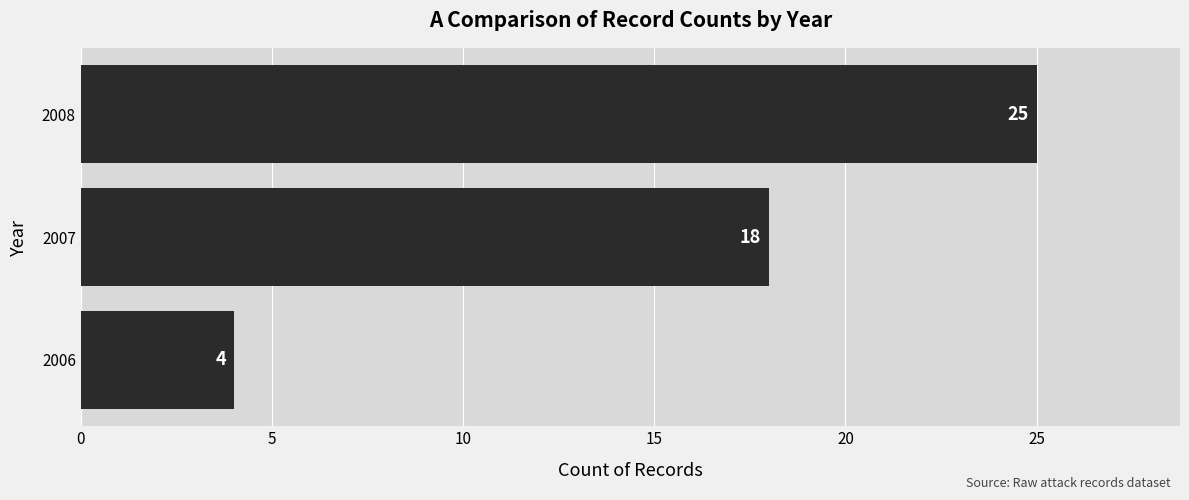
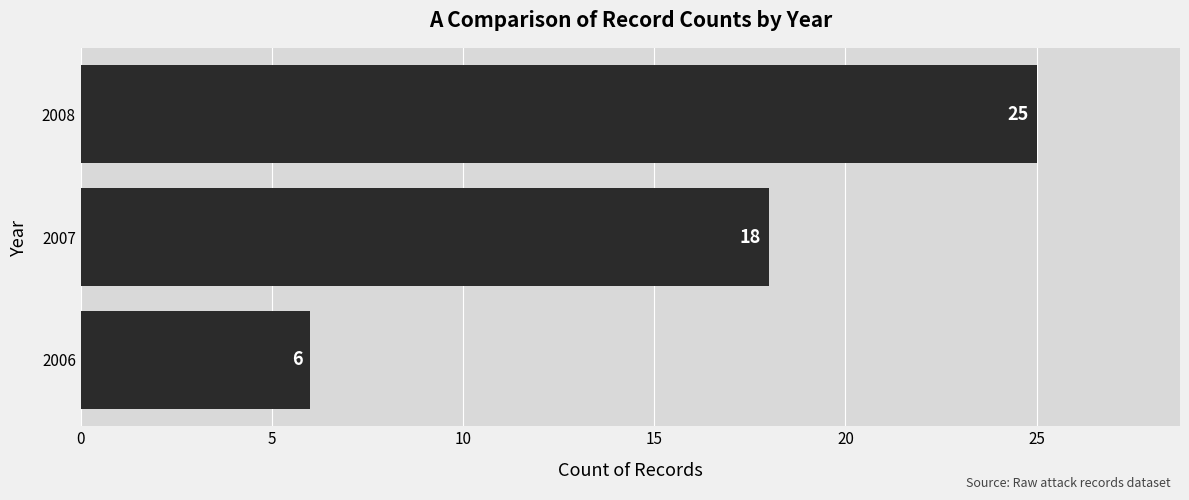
2006: 4 -> 6
